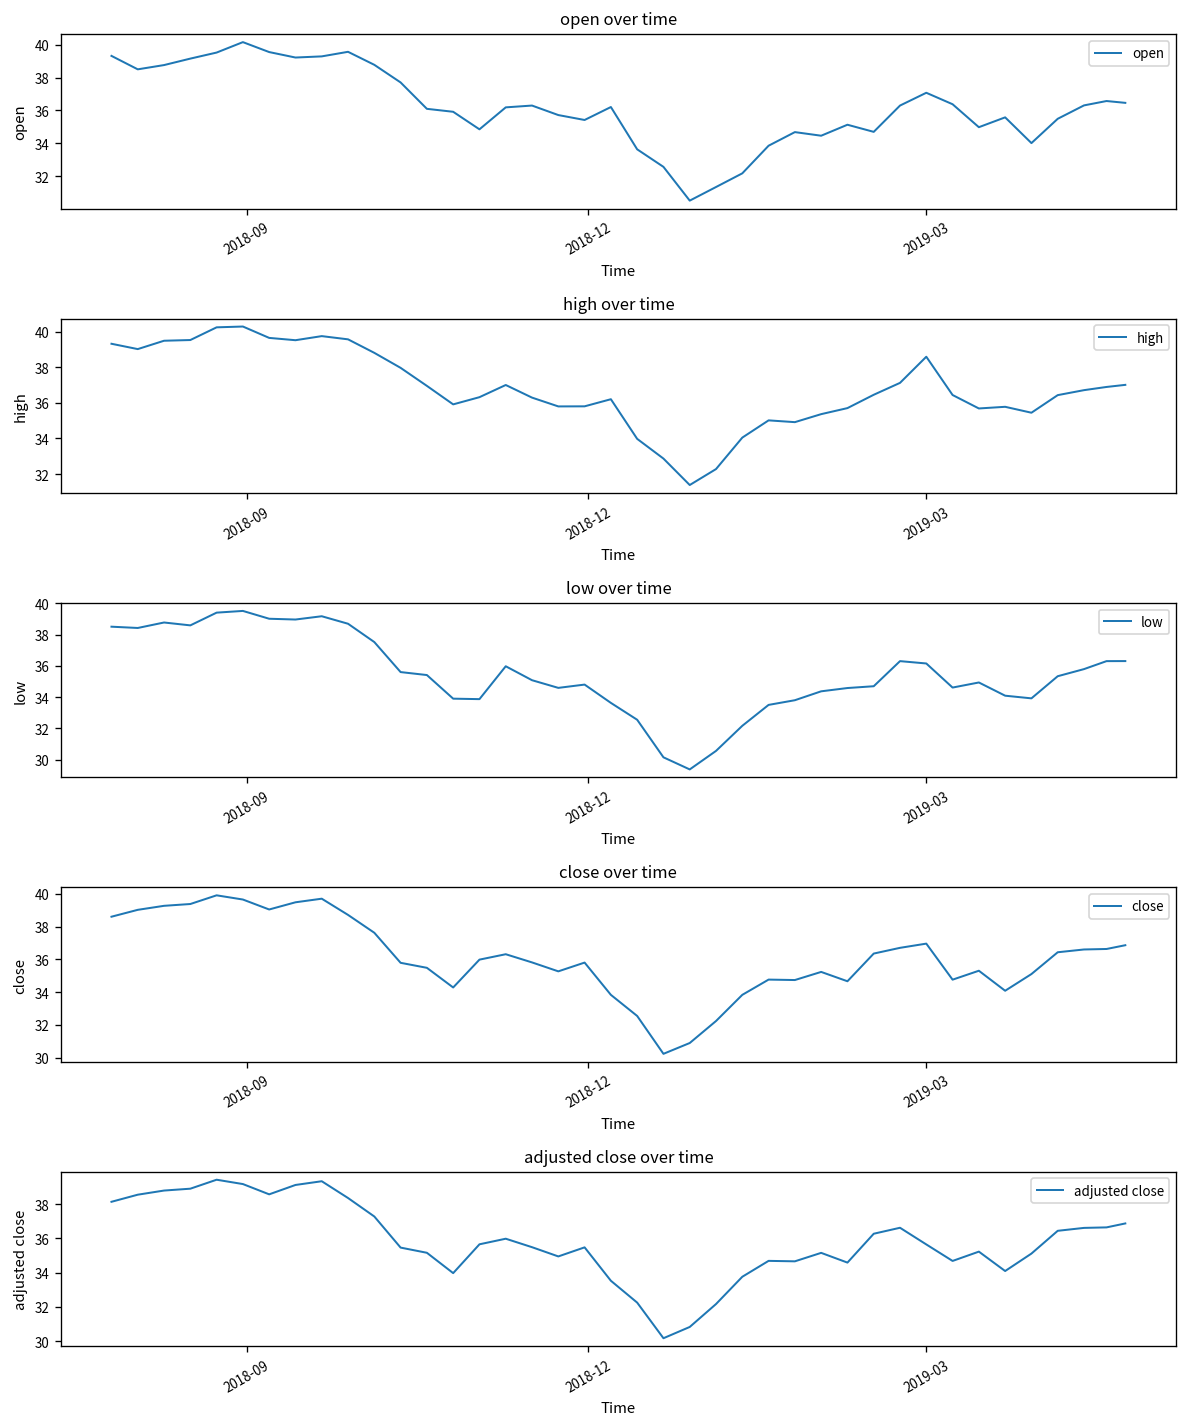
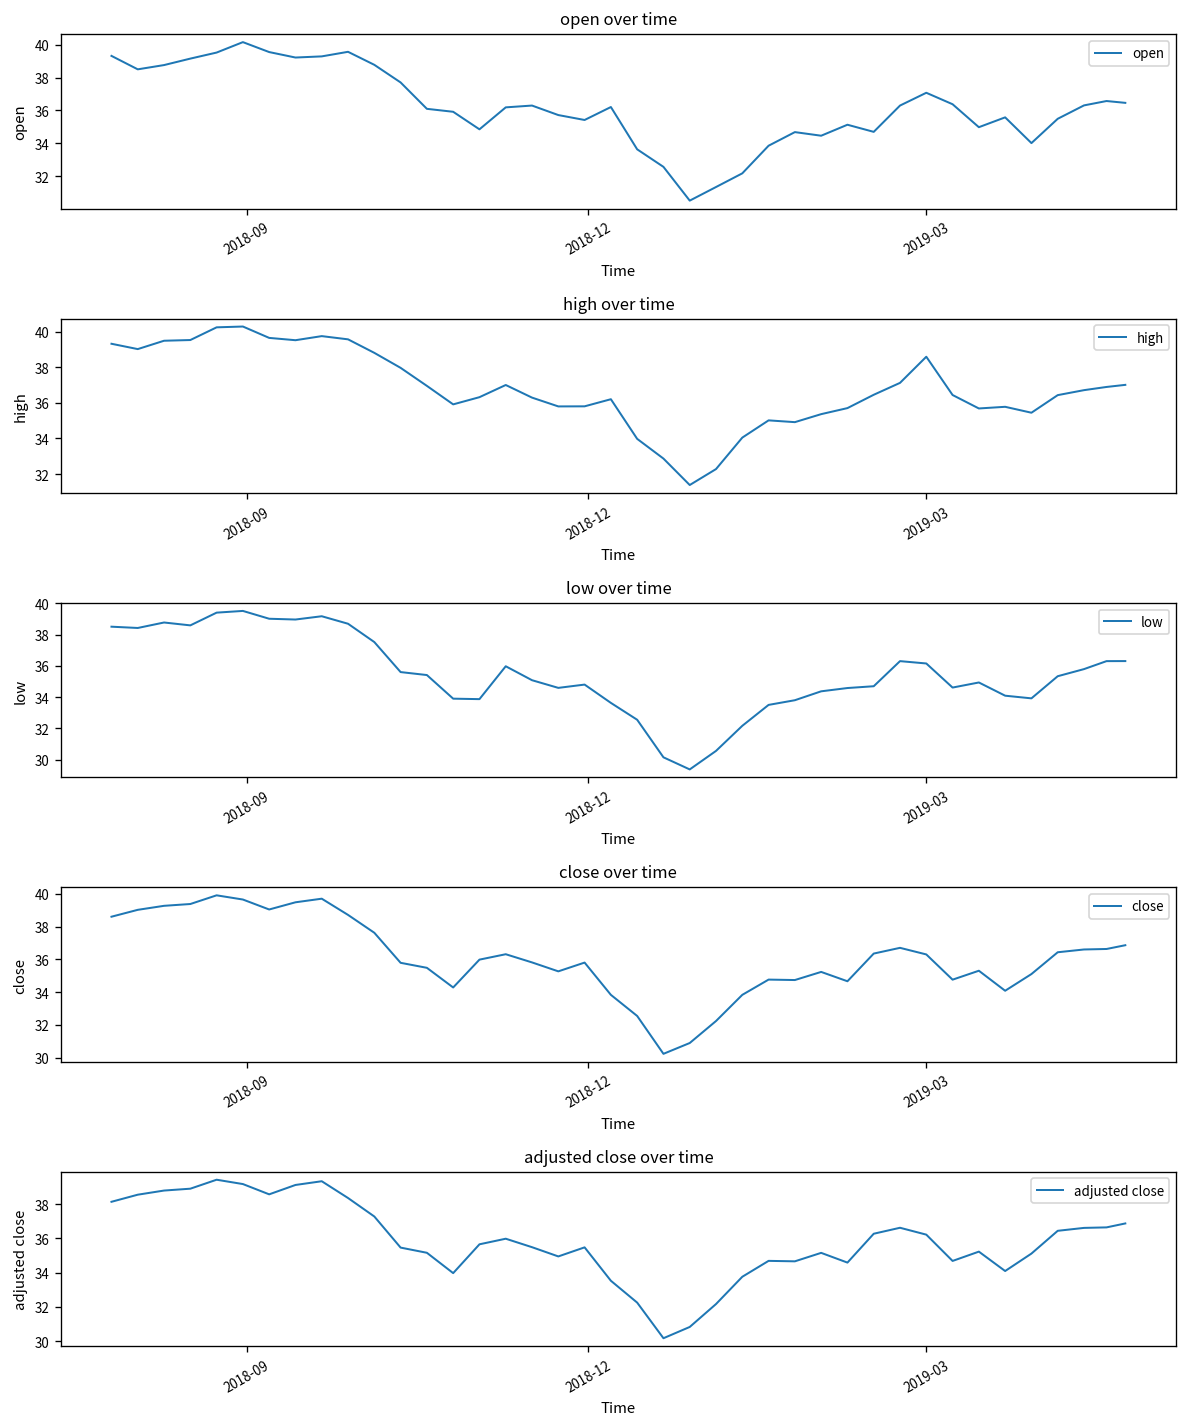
close over time, 2019-03: 37.0 -> 36.3
adjusted close over time, 2019-03: 35.6 -> 36.2
